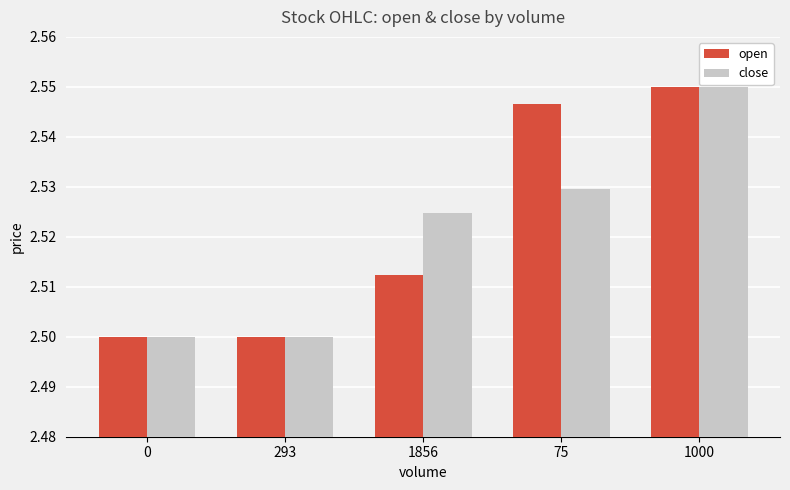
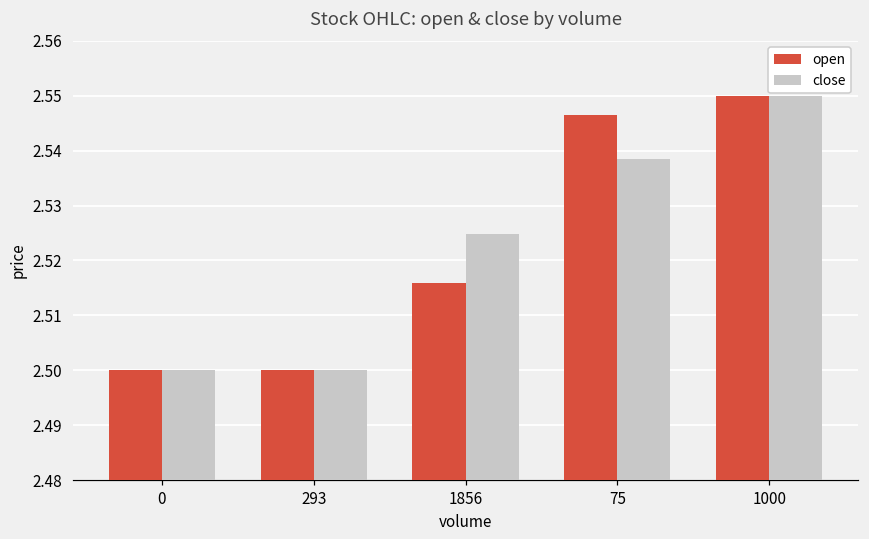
open, 1856: 2.512 -> 2.516
close, 75: 2.530 -> 2.538
